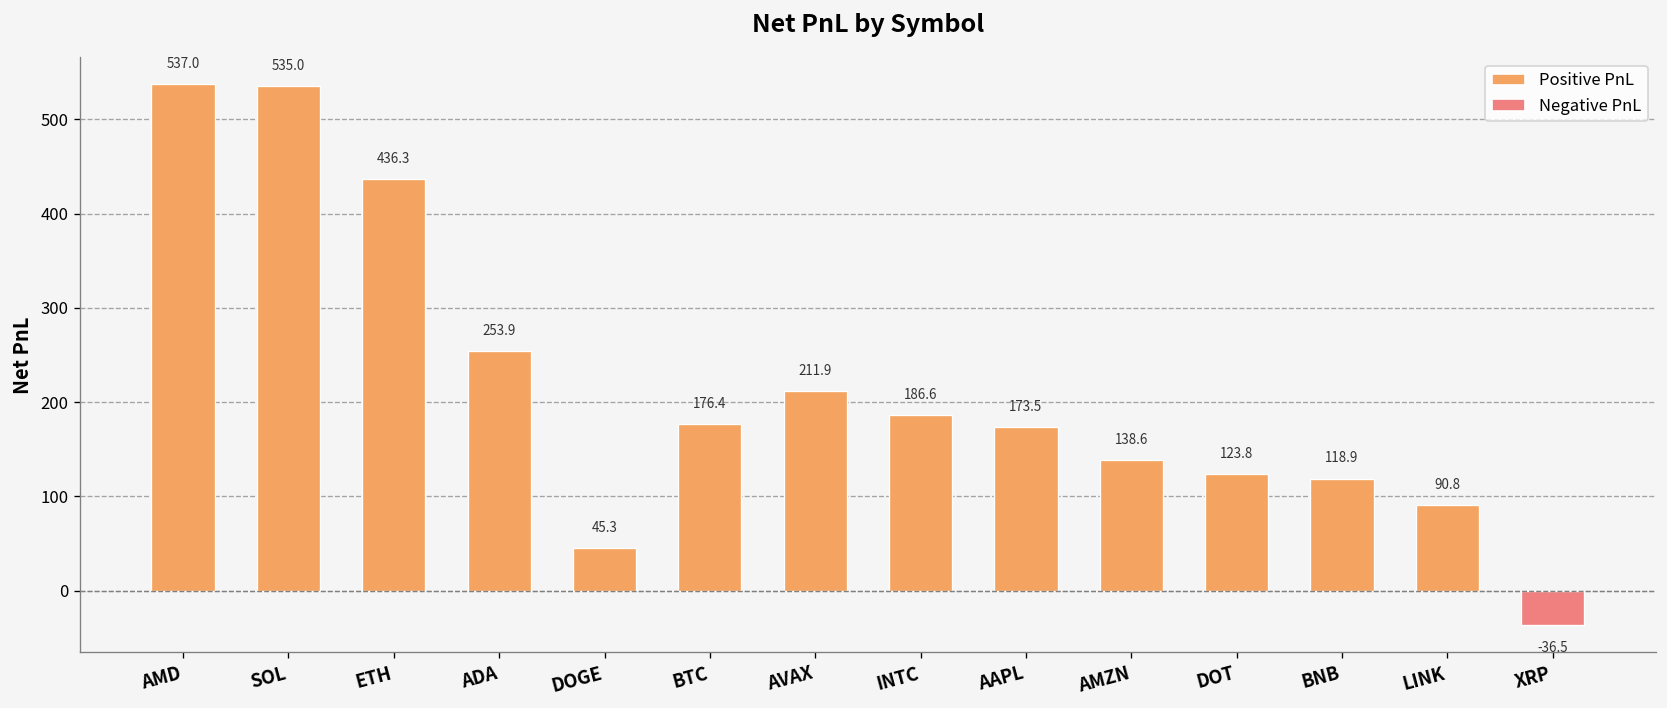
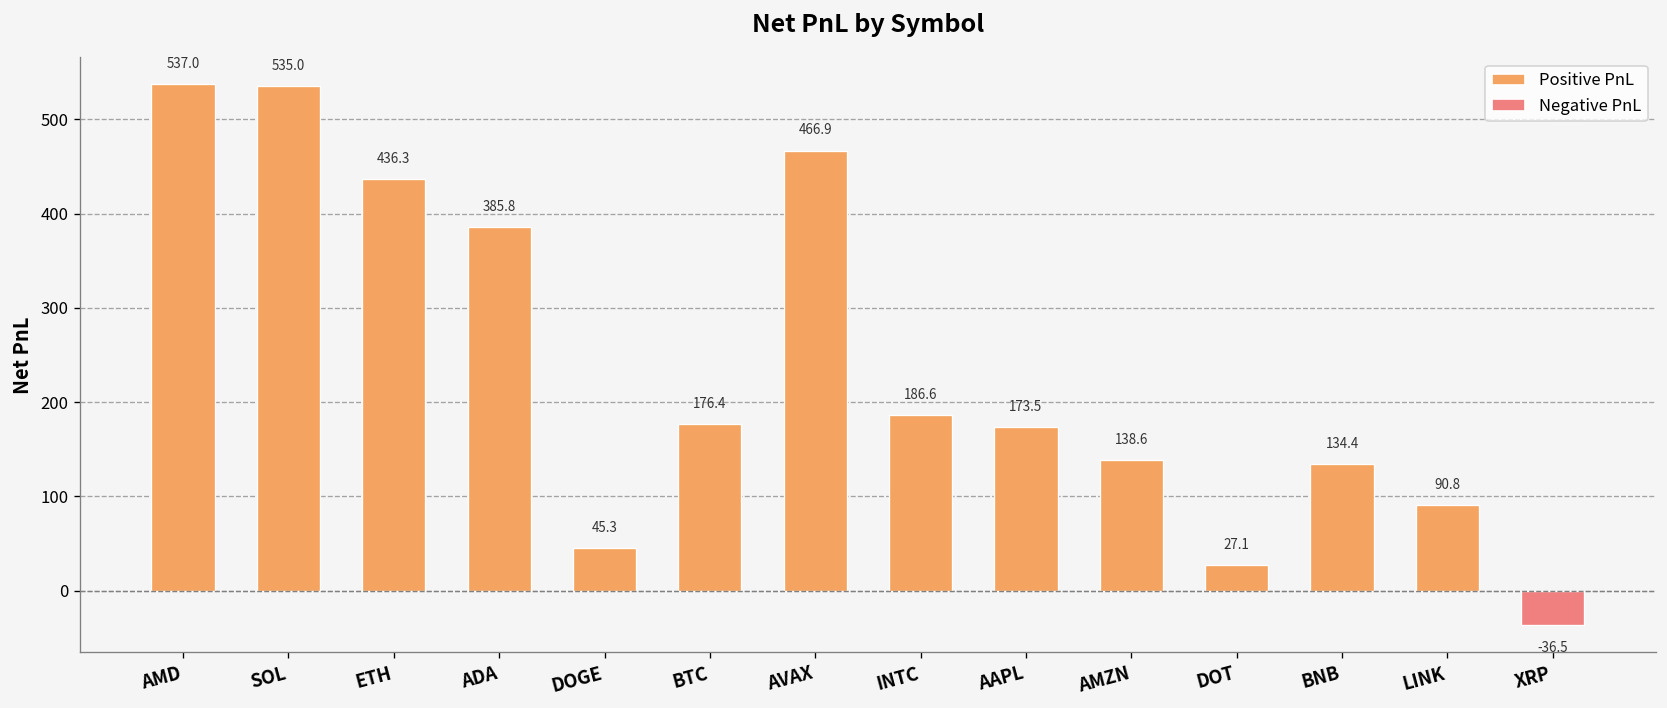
ADA: 253.9 -> 385.8
AVAX: 211.9 -> 466.9
DOT: 123.8 -> 27.1
BNB: 118.9 -> 134.4
